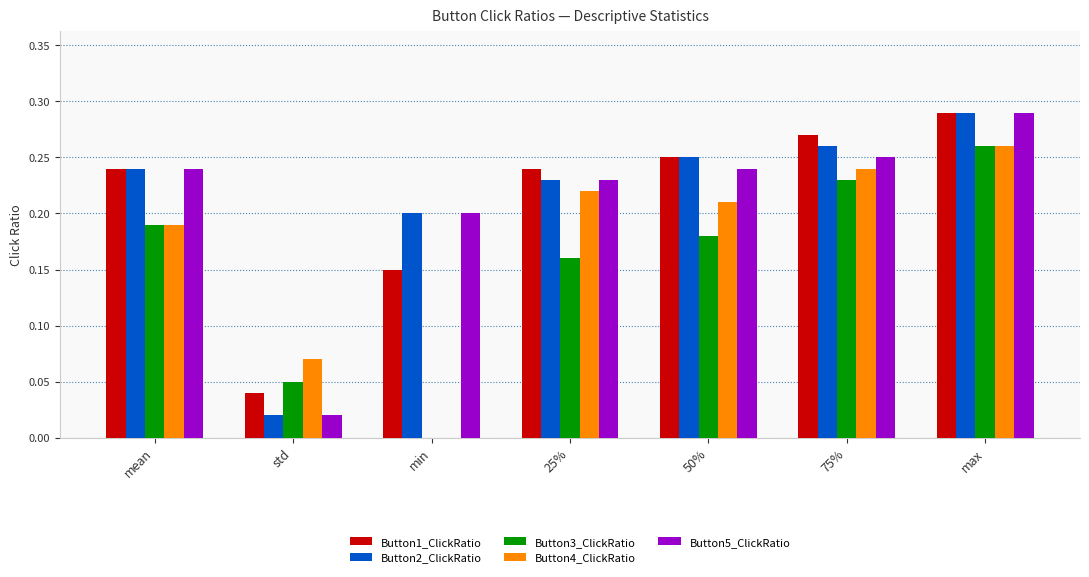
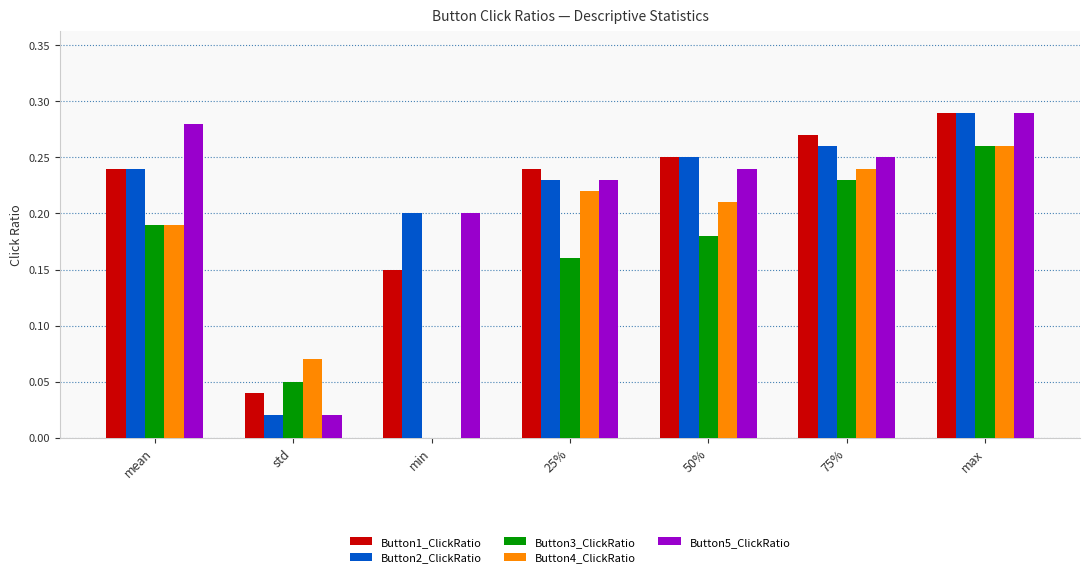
Button5_ClickRatio, mean: 0.24 -> 0.28
